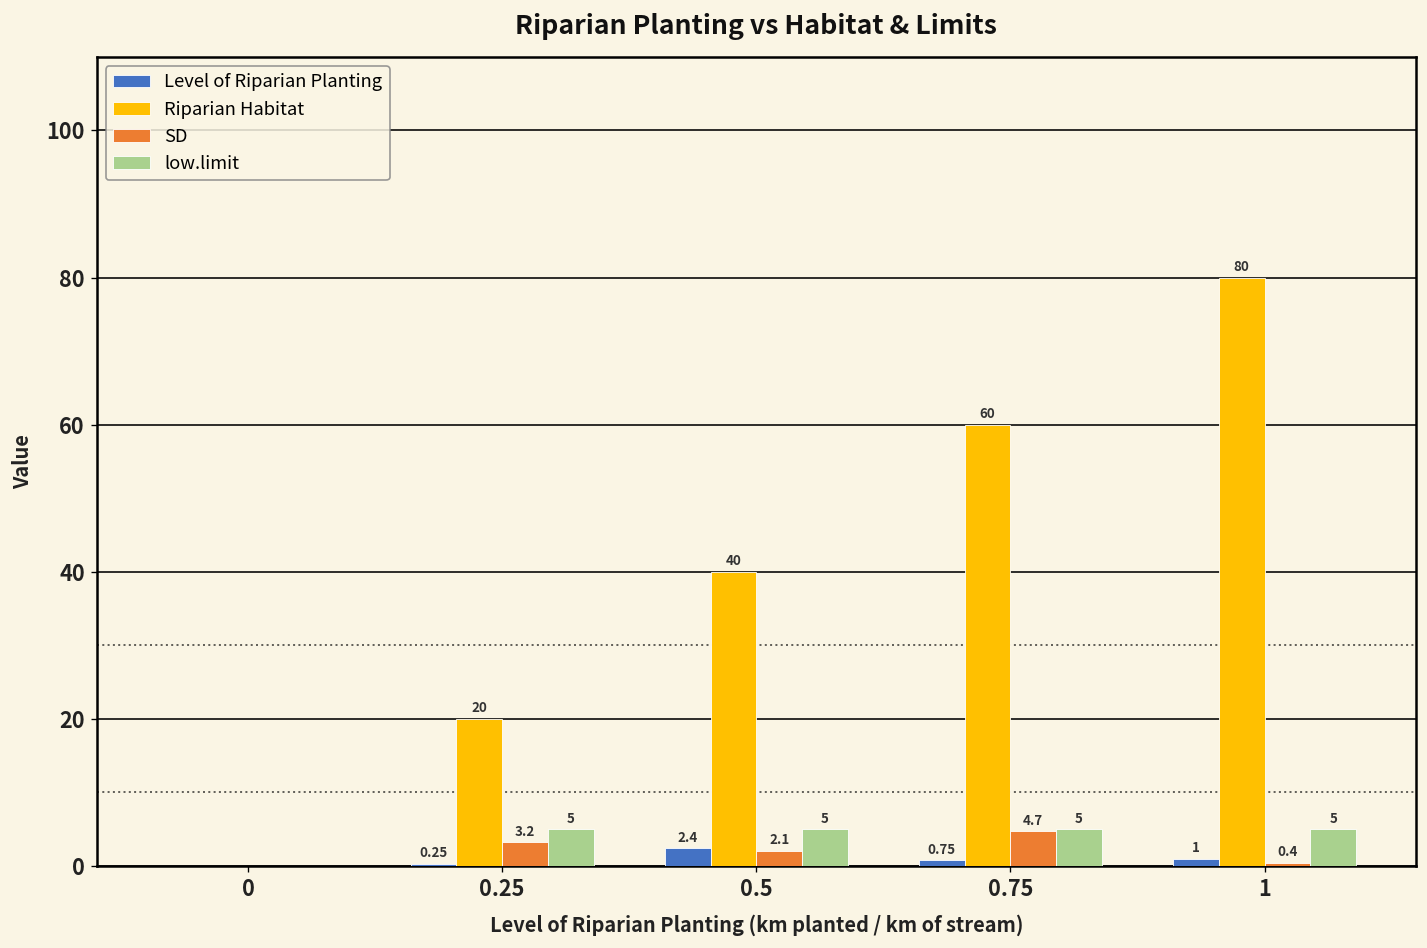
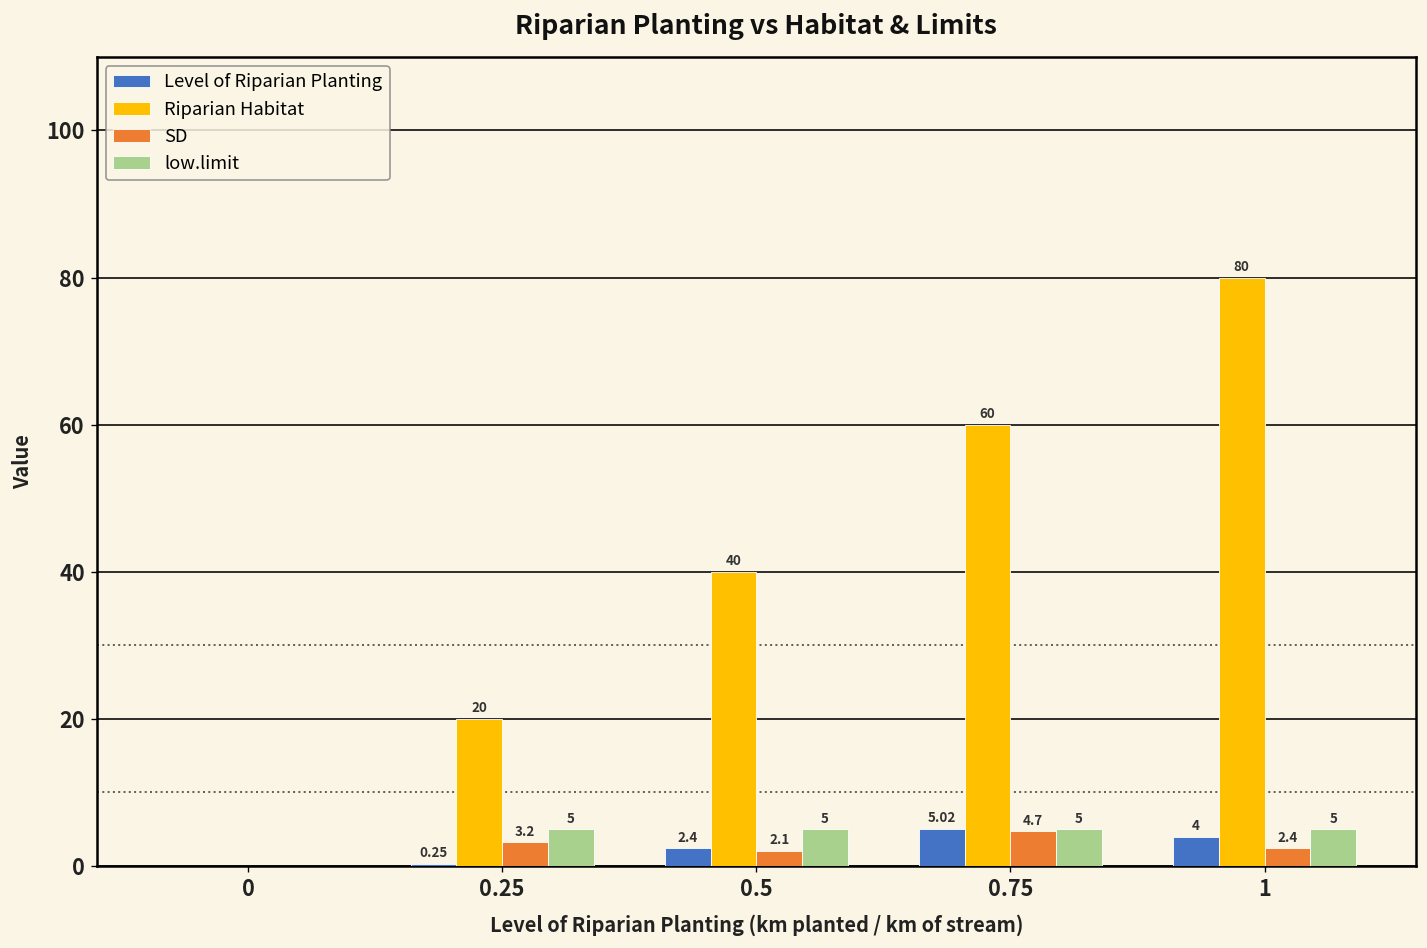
Level of Riparian Planting, 0.75: 0.75 -> 5.02
Level of Riparian Planting, 1: 1 -> 4
SD, 1: 0.4 -> 2.4
